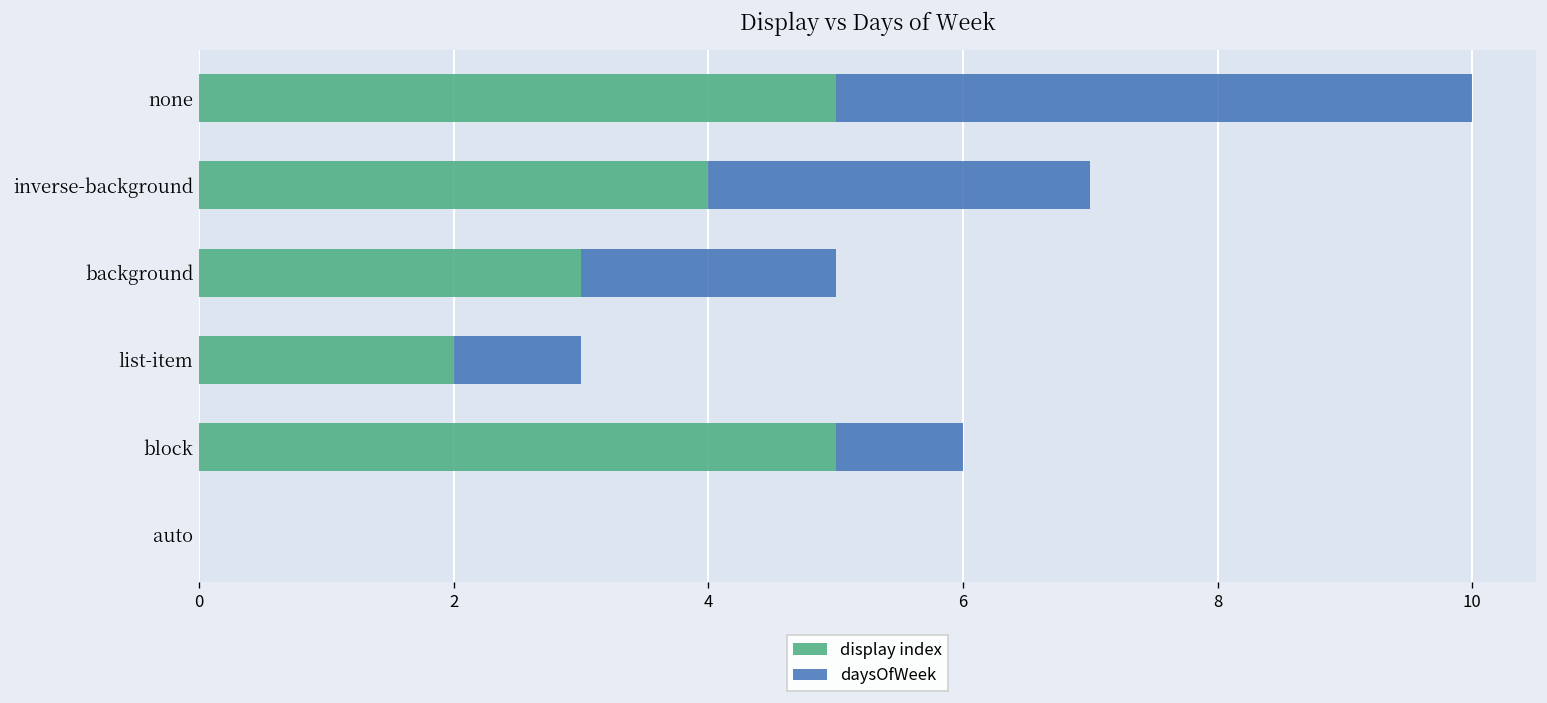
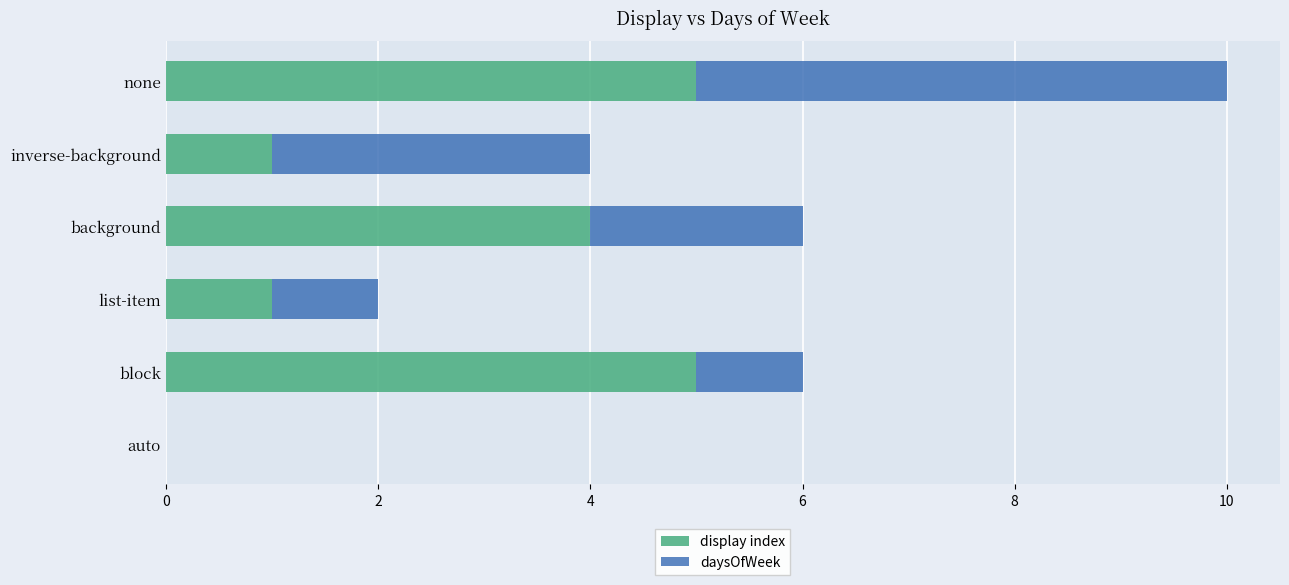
display index, inverse-background: 4 -> 1
display index, background: 3 -> 4
display index, list-item: 2 -> 1
